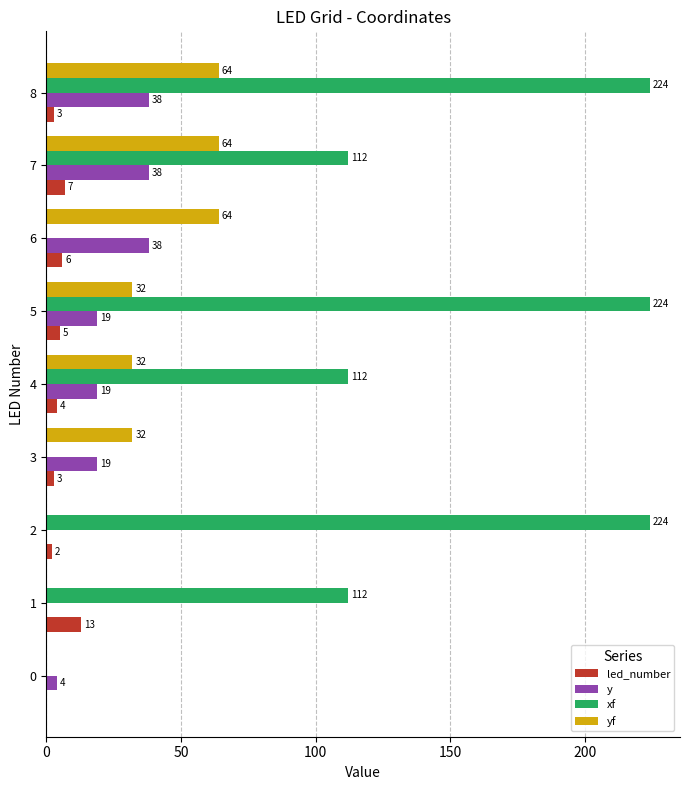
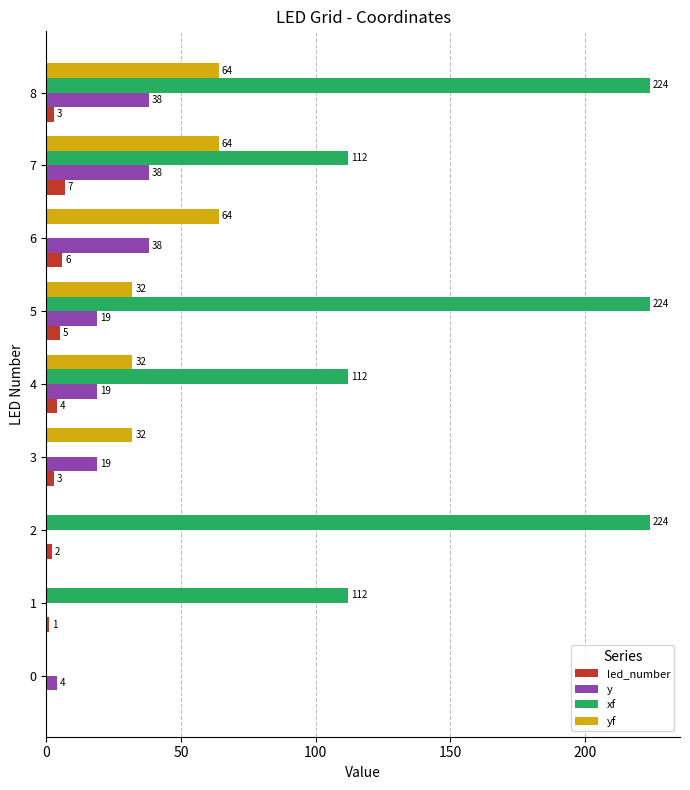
led_number, 1: 13 -> 1
